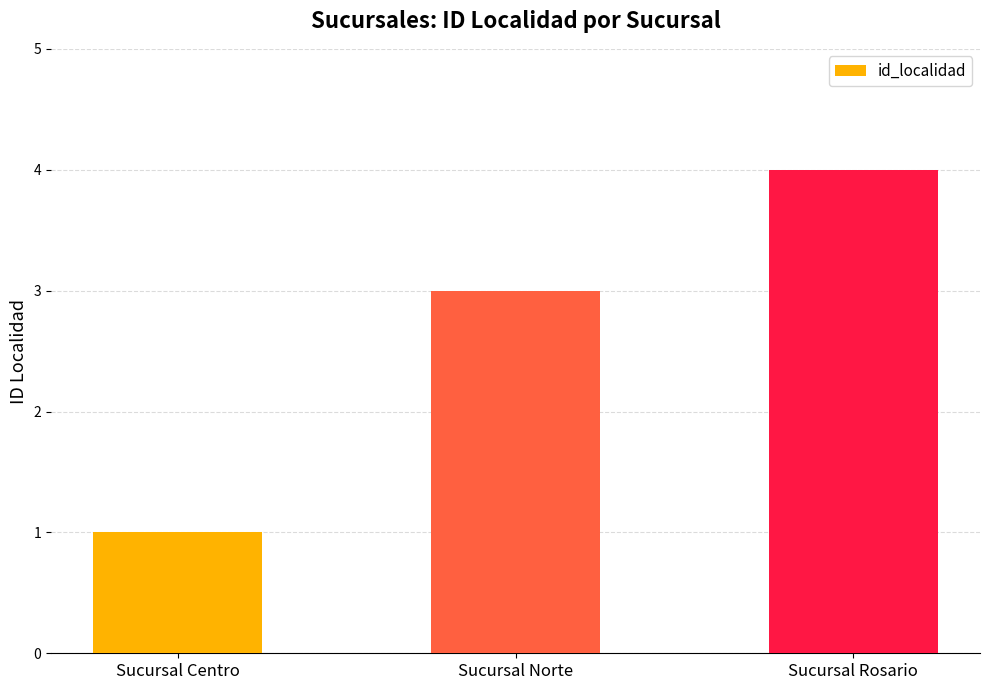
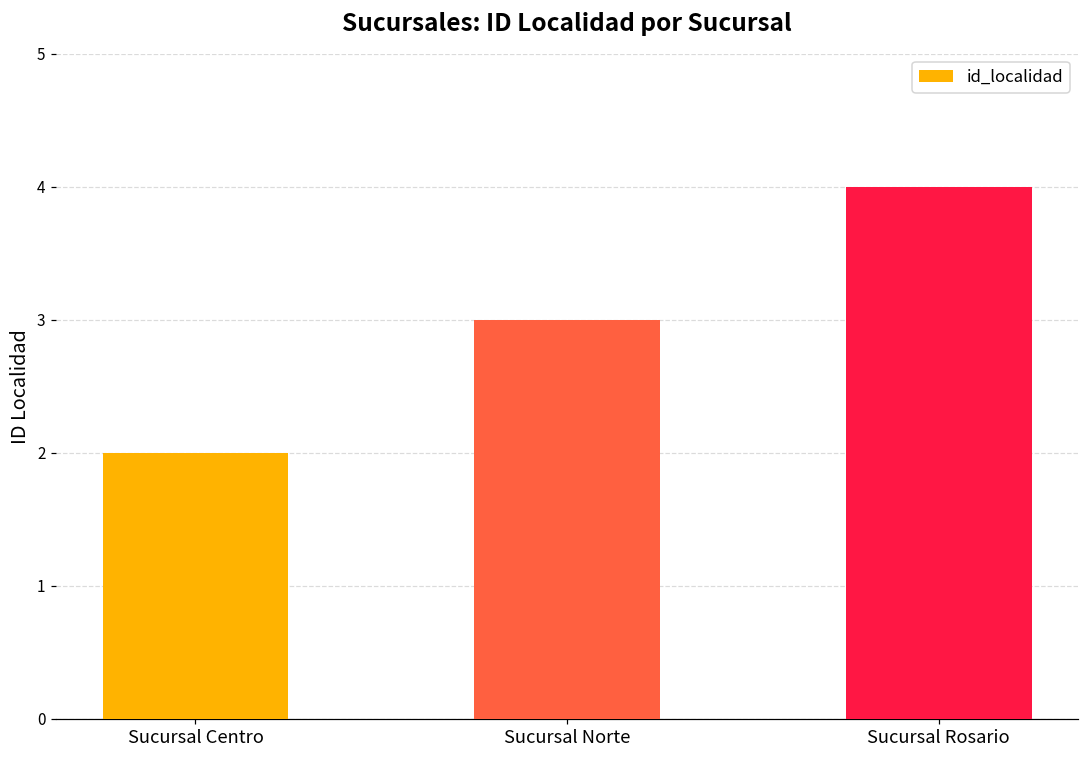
Sucursal Centro: 1 -> 2
